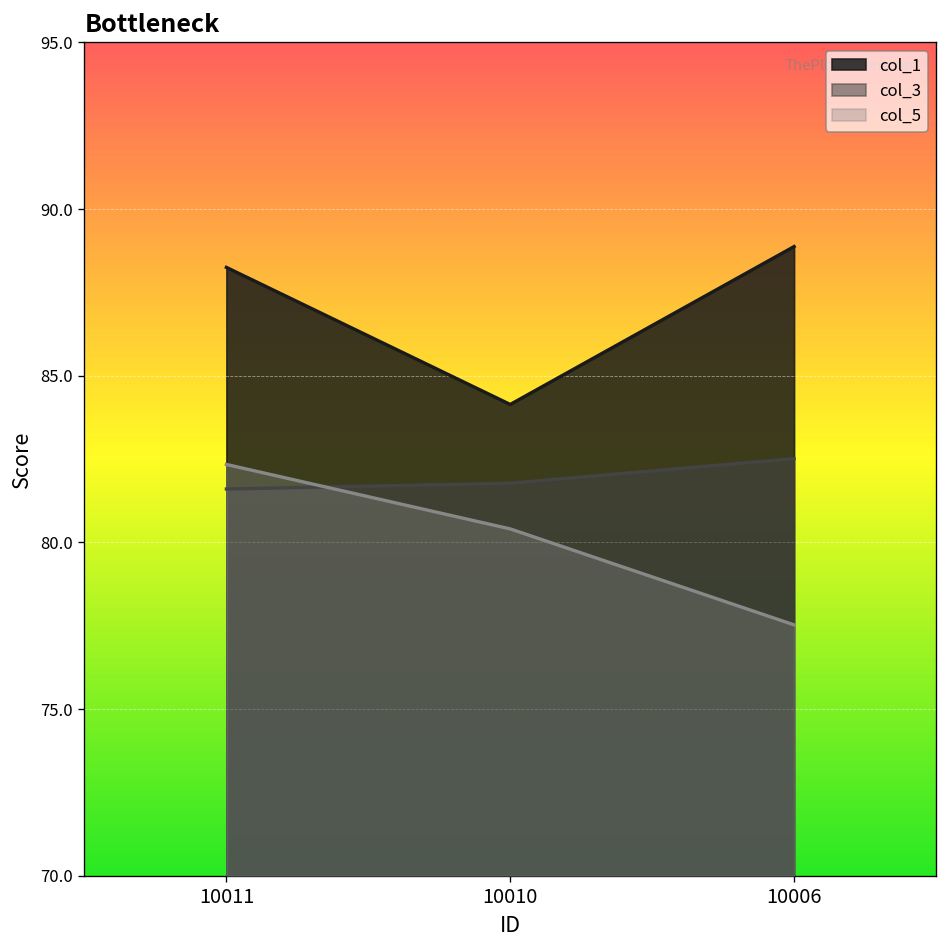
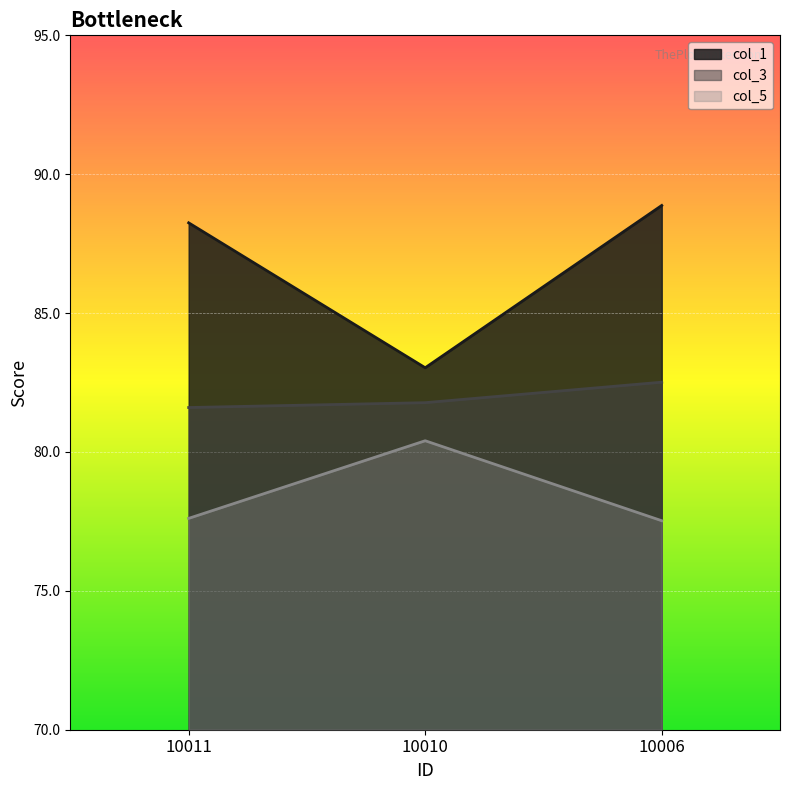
col_5, 10011: 82.3 -> 77.6
col_1, 10010: 84.1 -> 83.0
